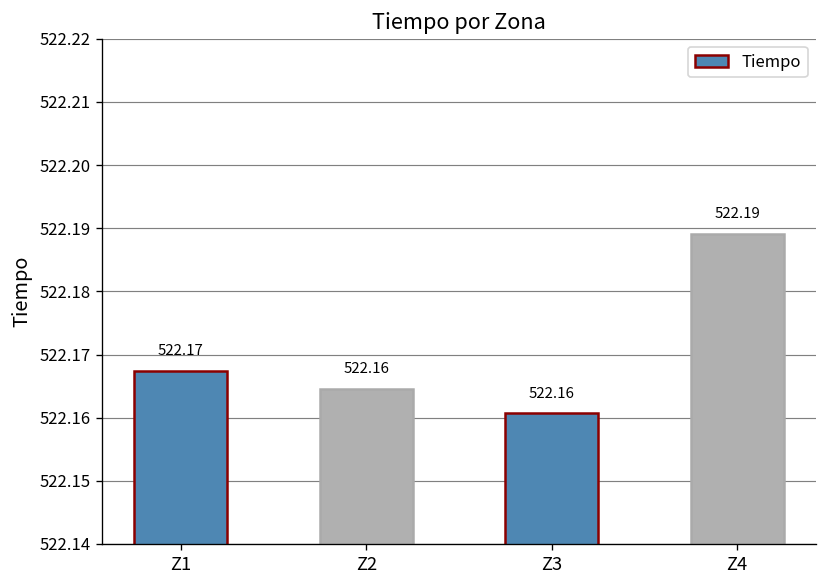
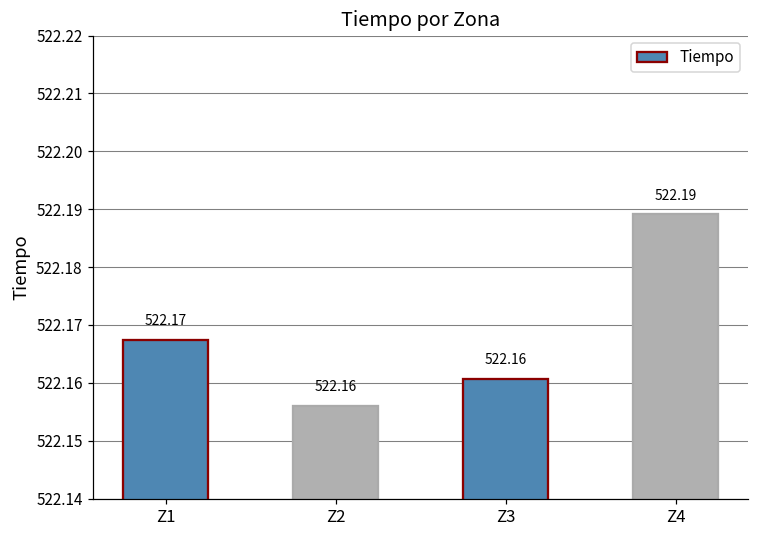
Z2: 522.165 -> 522.156
